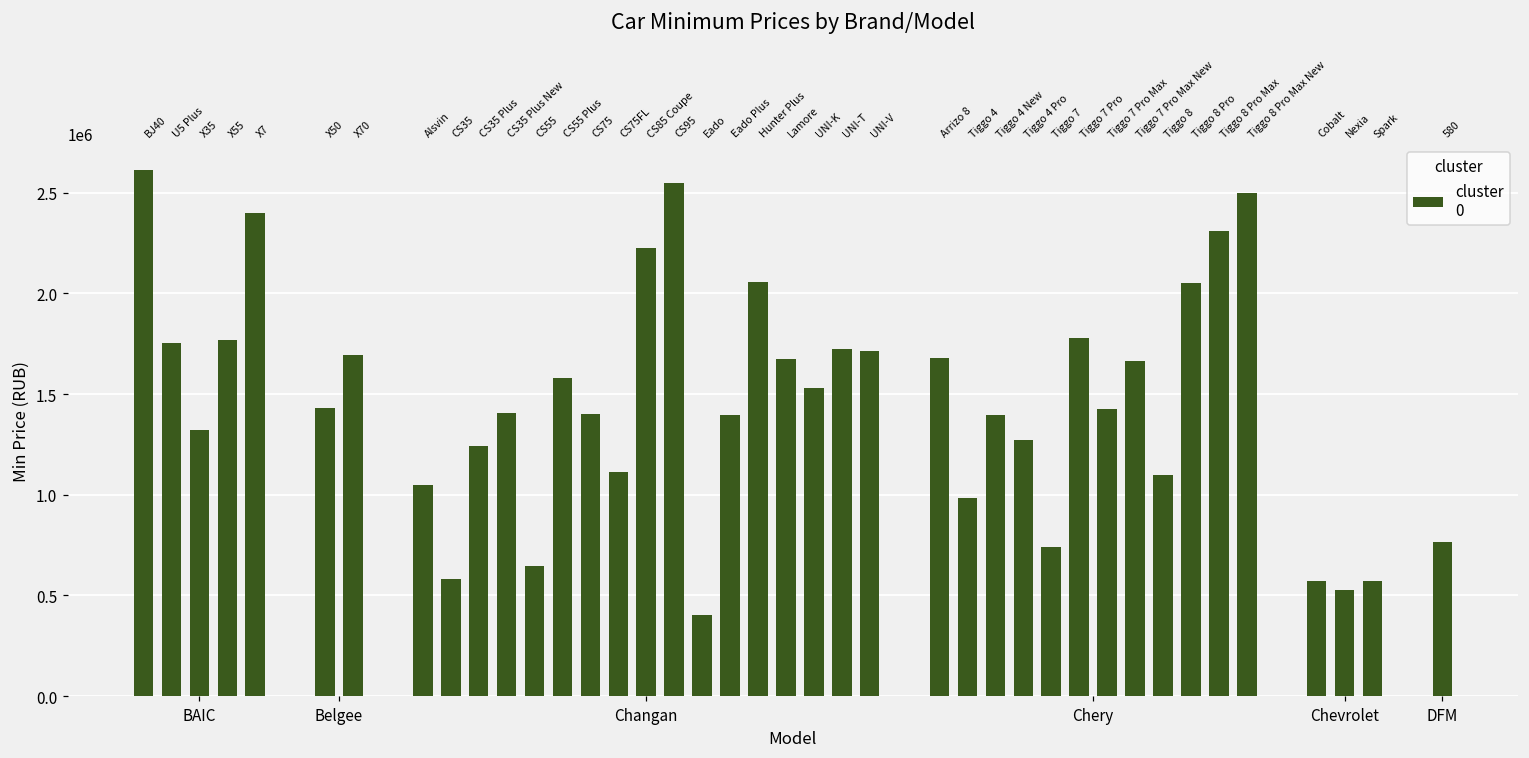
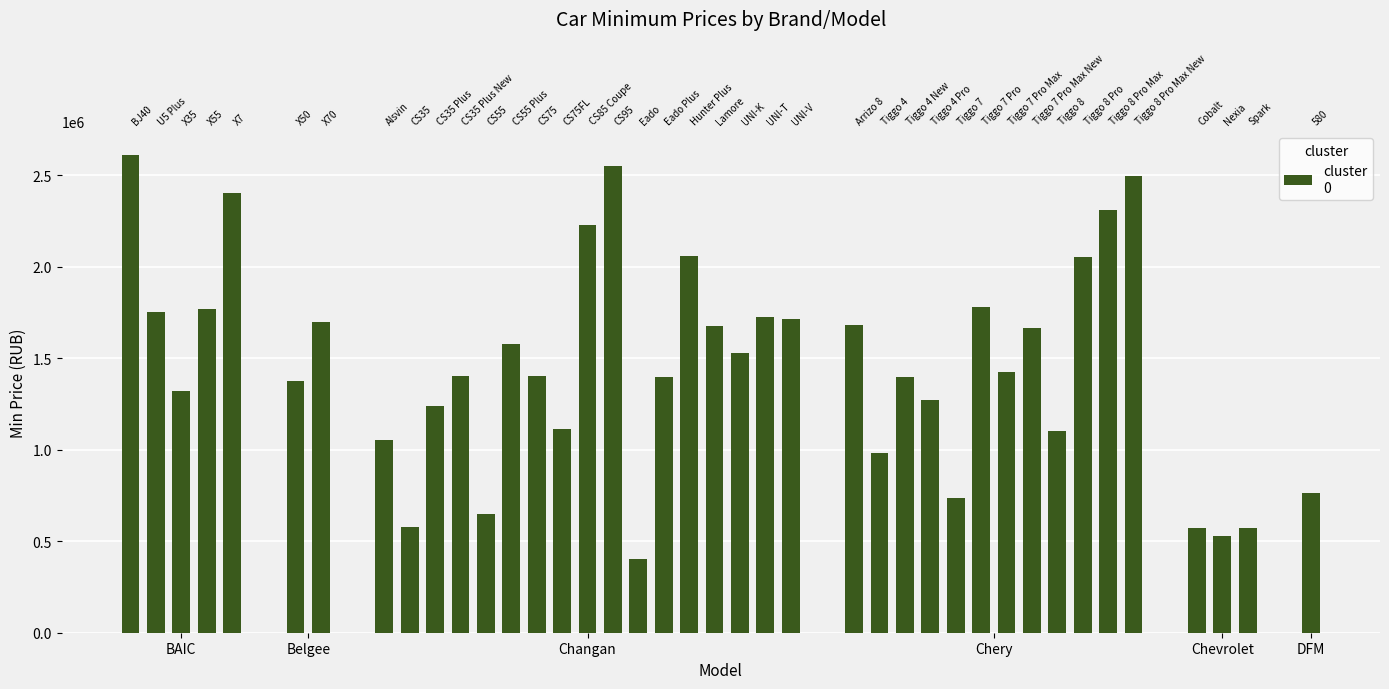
X50: 1430000 -> 1370000
